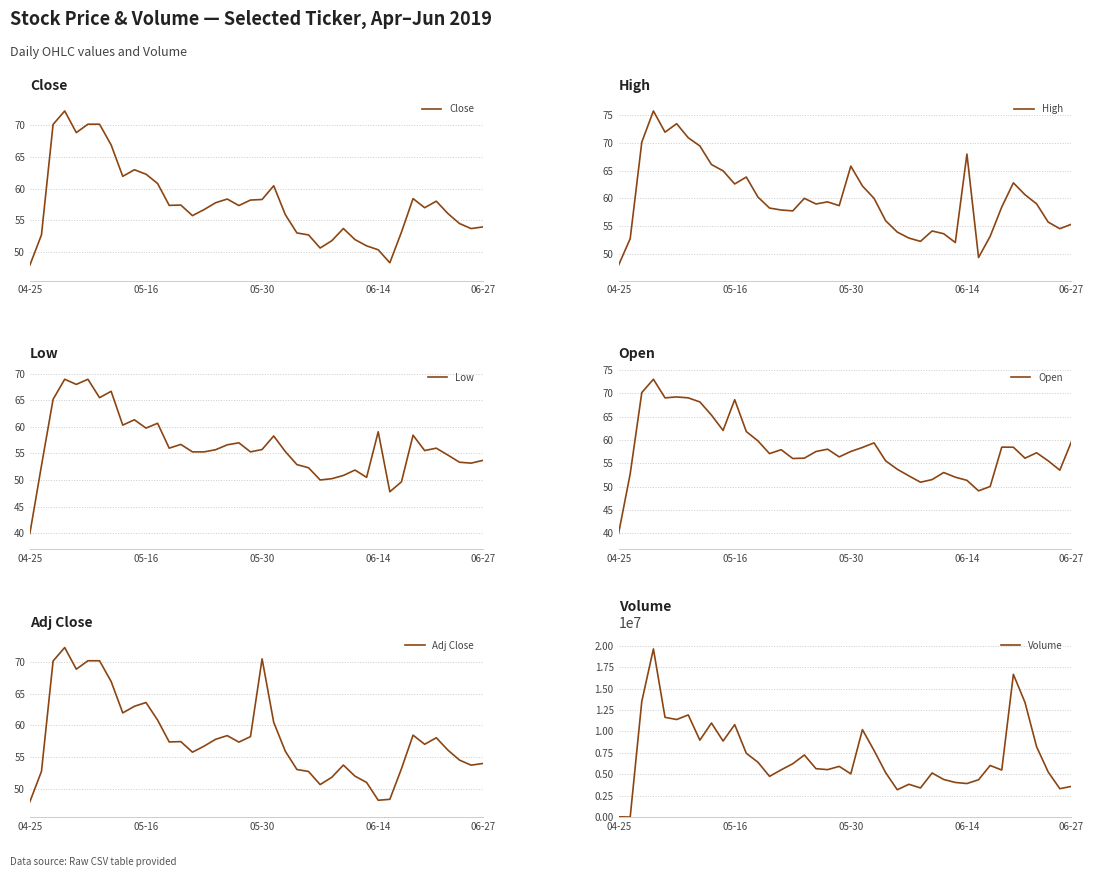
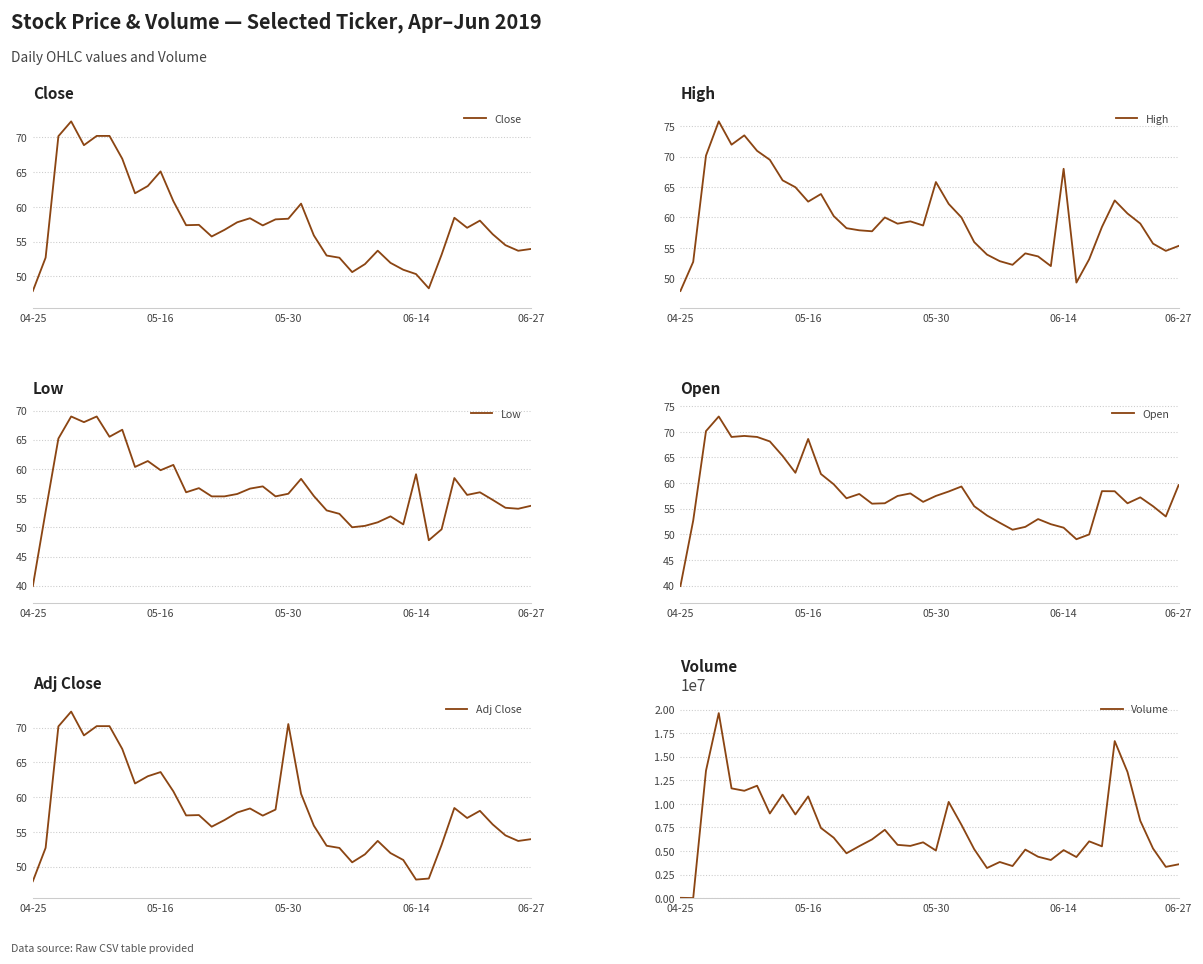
Close, 05-16: 62 -> 65
Volume, 06-14: 4000000 -> 5000000
